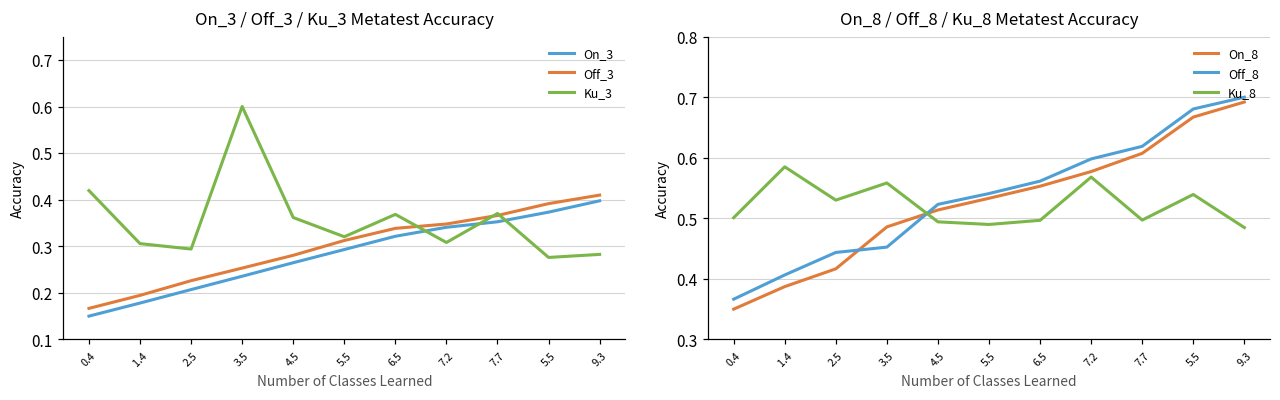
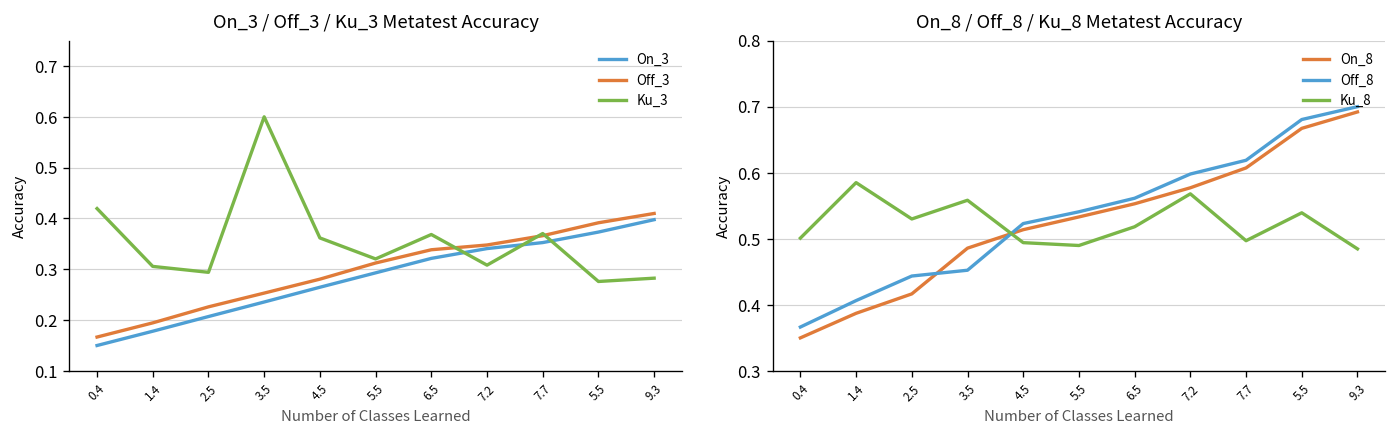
On_8 / Off_8 / Ku_8 Metatest Accuracy, Ku_8, 6.5: 0.50 -> 0.52
